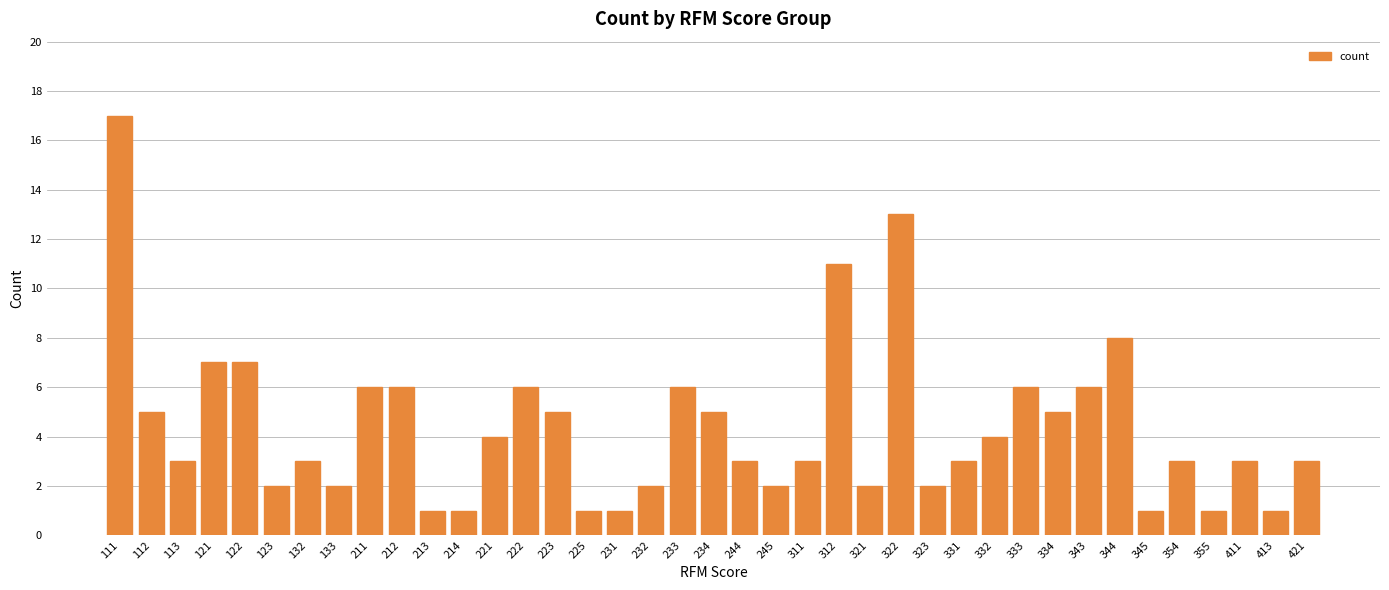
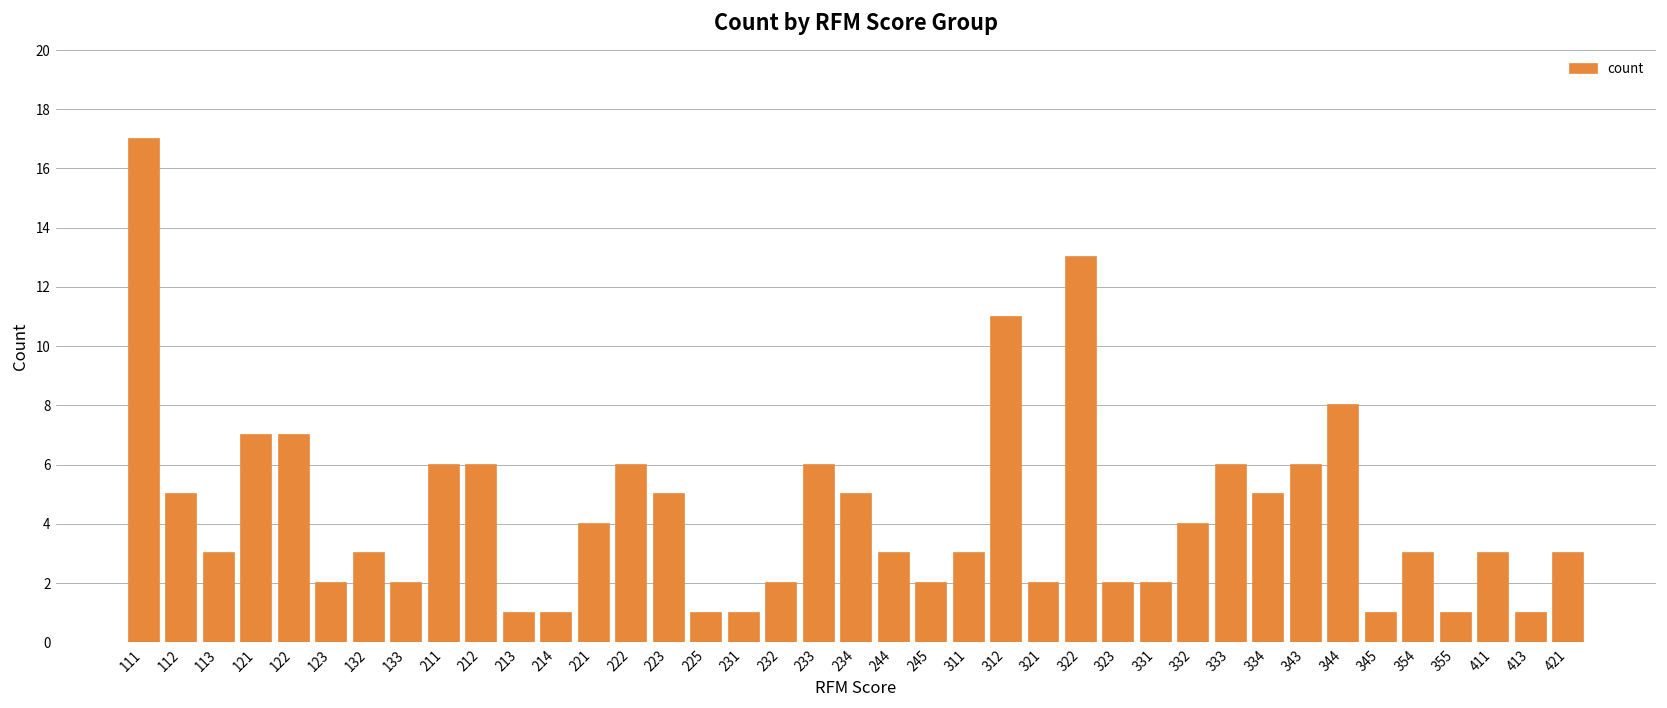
331: 3 -> 2
